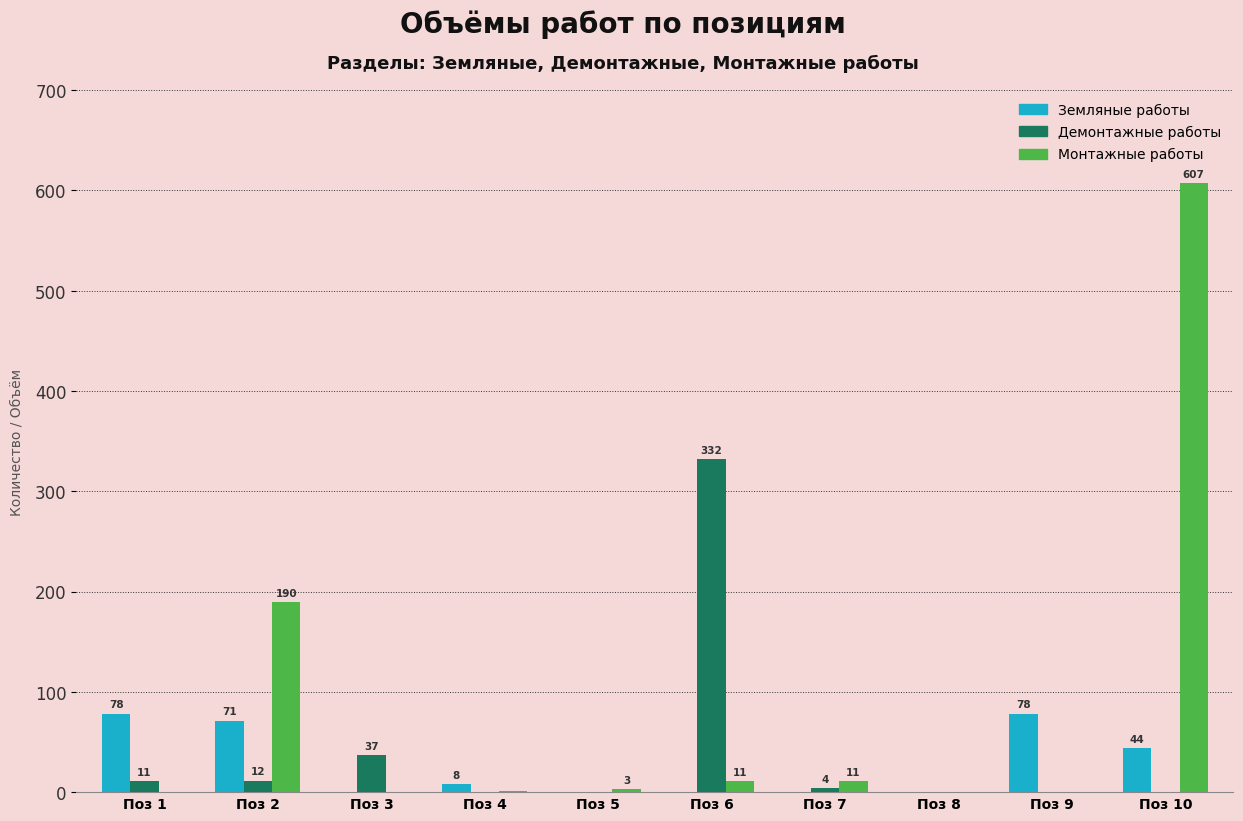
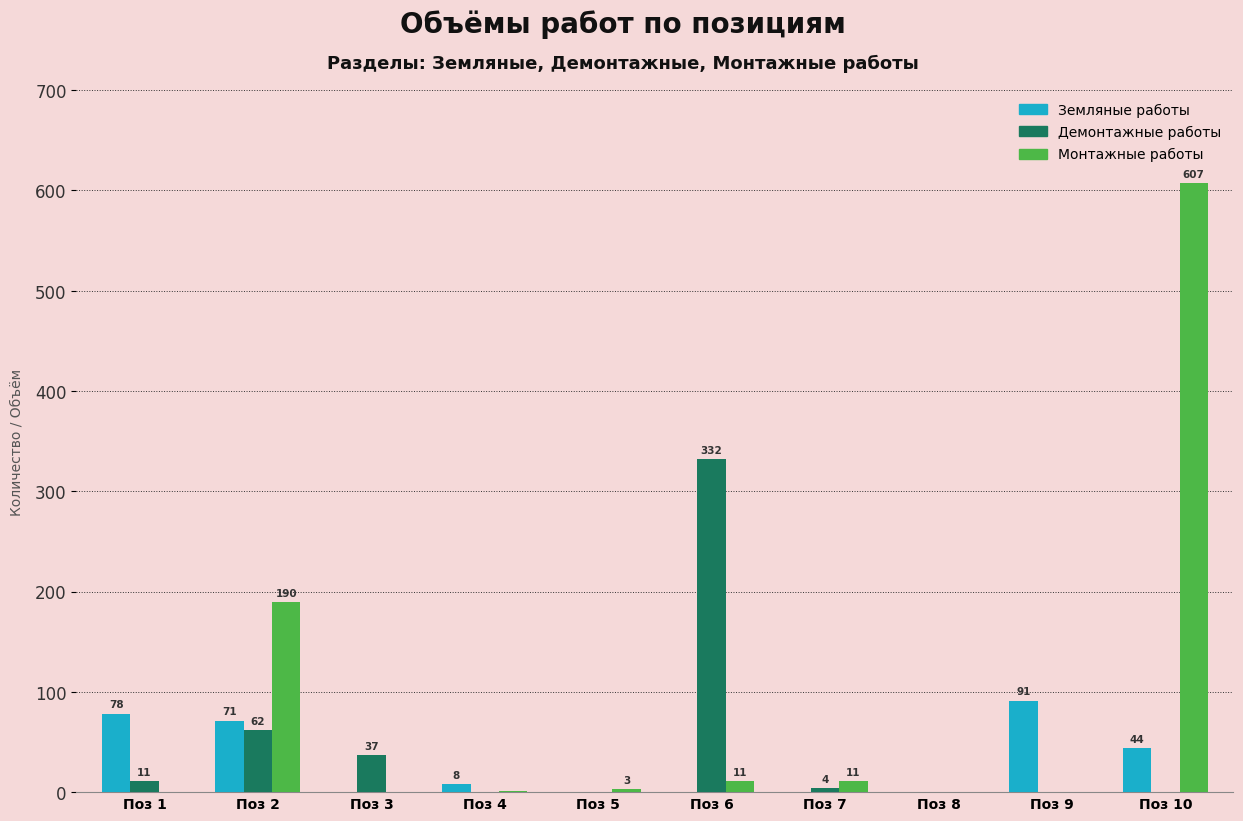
Демонтажные работы, Поз 2: 12 -> 62
Земляные работы, Поз 9: 78 -> 91
